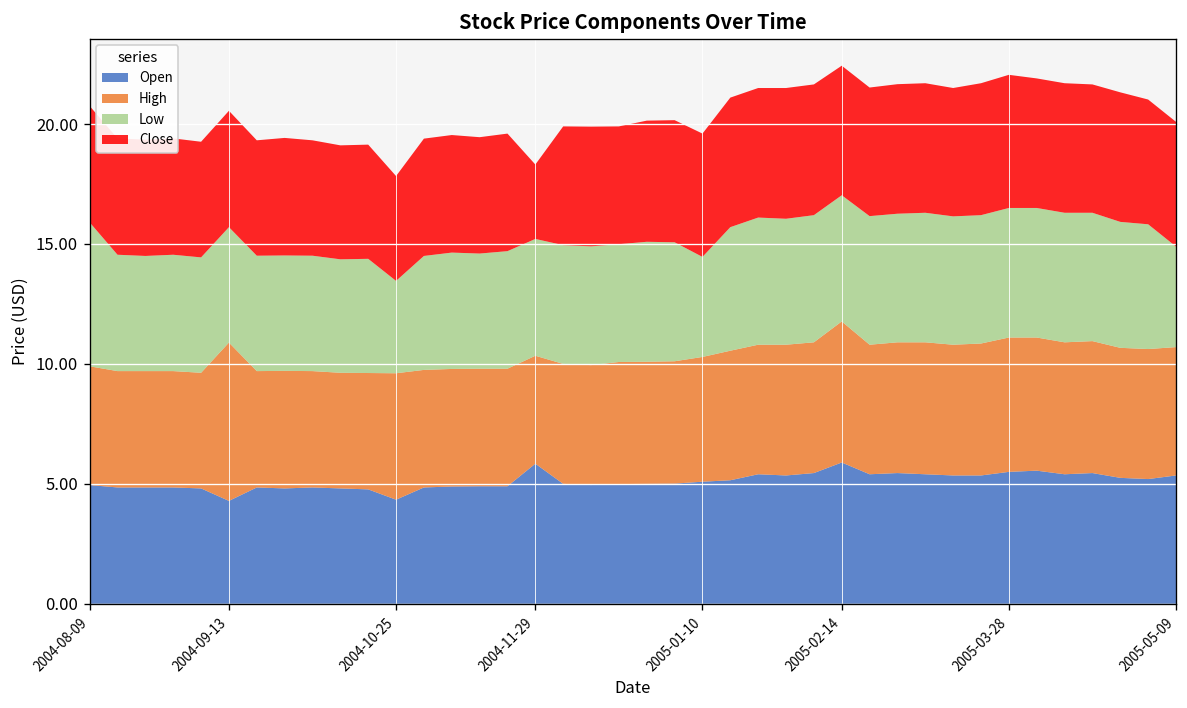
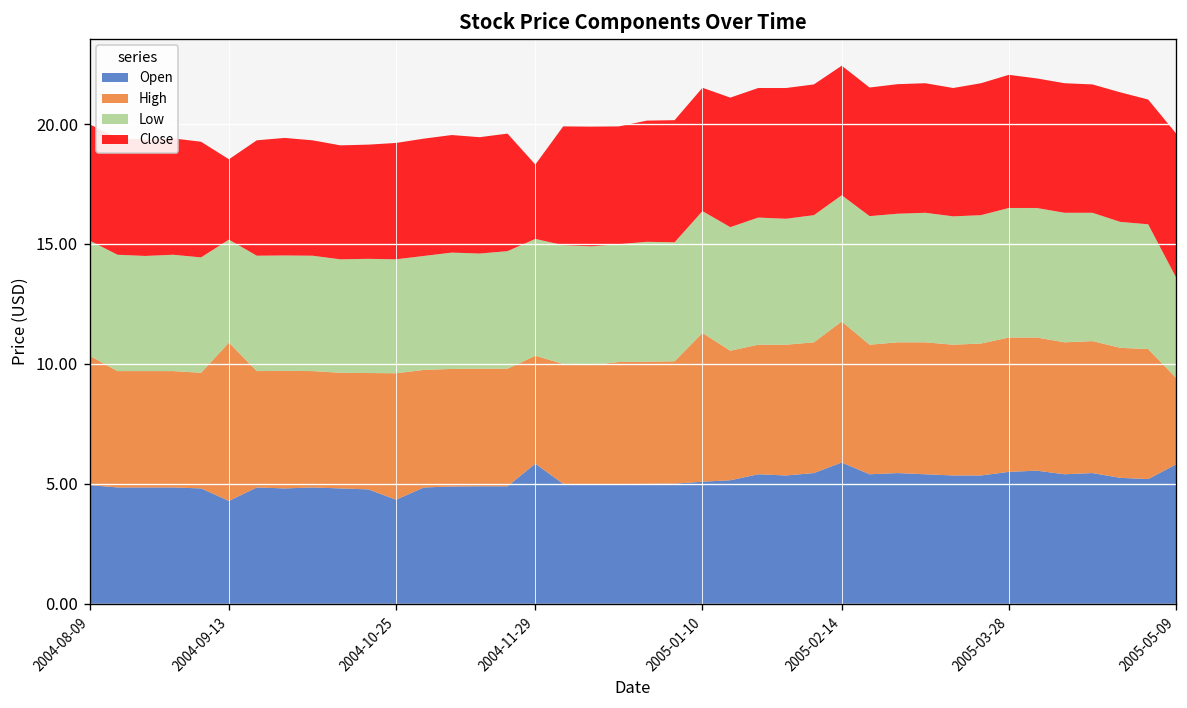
High, 2004-08-09: 5.0 -> 5.4
Low, 2004-08-09: 6.0 -> 4.8
Low, 2004-09-13: 4.8 -> 4.3
Close, 2004-09-13: 4.8 -> 3.4
Low, 2004-10-25: 3.8 -> 4.8
Close, 2004-10-25: 4.4 -> 4.9
High, 2005-01-10: 5.2 -> 6.2
Low, 2005-01-10: 4.2 -> 5.1
Open, 2005-05-09: 5.4 -> 5.8
High, 2005-05-09: 5.4 -> 3.6
Close, 2005-05-09: 5.2 -> 6.0
